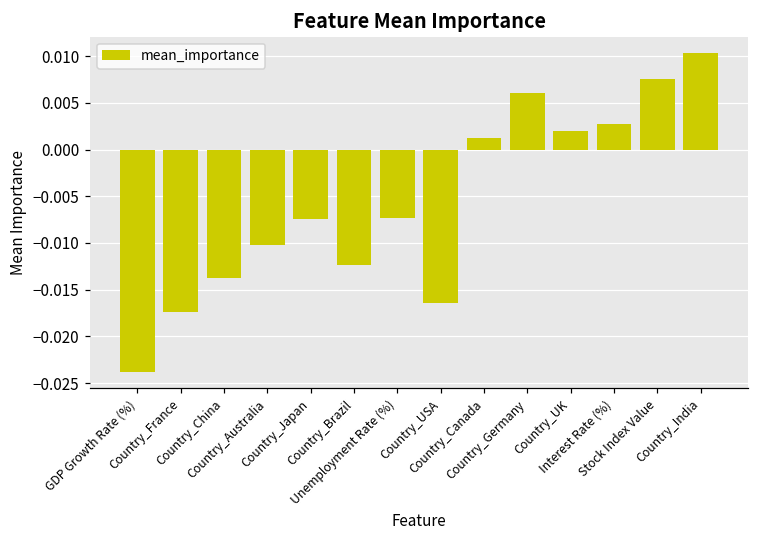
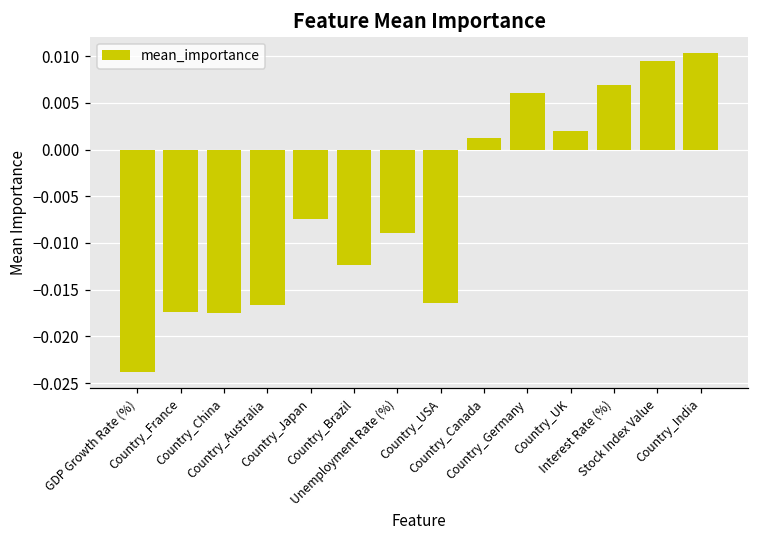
Country_China: -0.014 -> -0.017
Country_Australia: -0.010 -> -0.017
Unemployment Rate (%): -0.007 -> -0.009
Interest Rate (%): 0.003 -> 0.007
Stock Index Value: 0.008 -> 0.009
